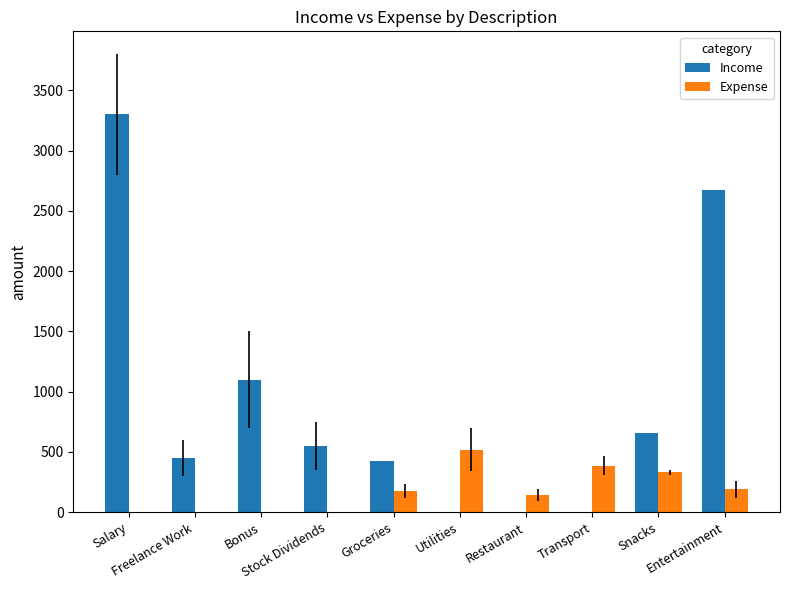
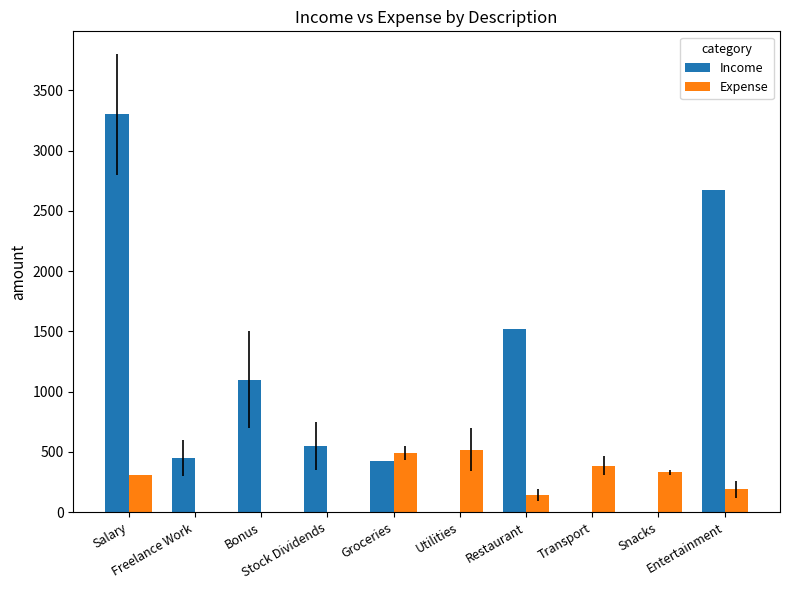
Expense, Salary: 0 -> 310
Expense, Groceries: 170 -> 490
Income, Restaurant: 0 -> 1520
Income, Snacks: 660 -> 0
